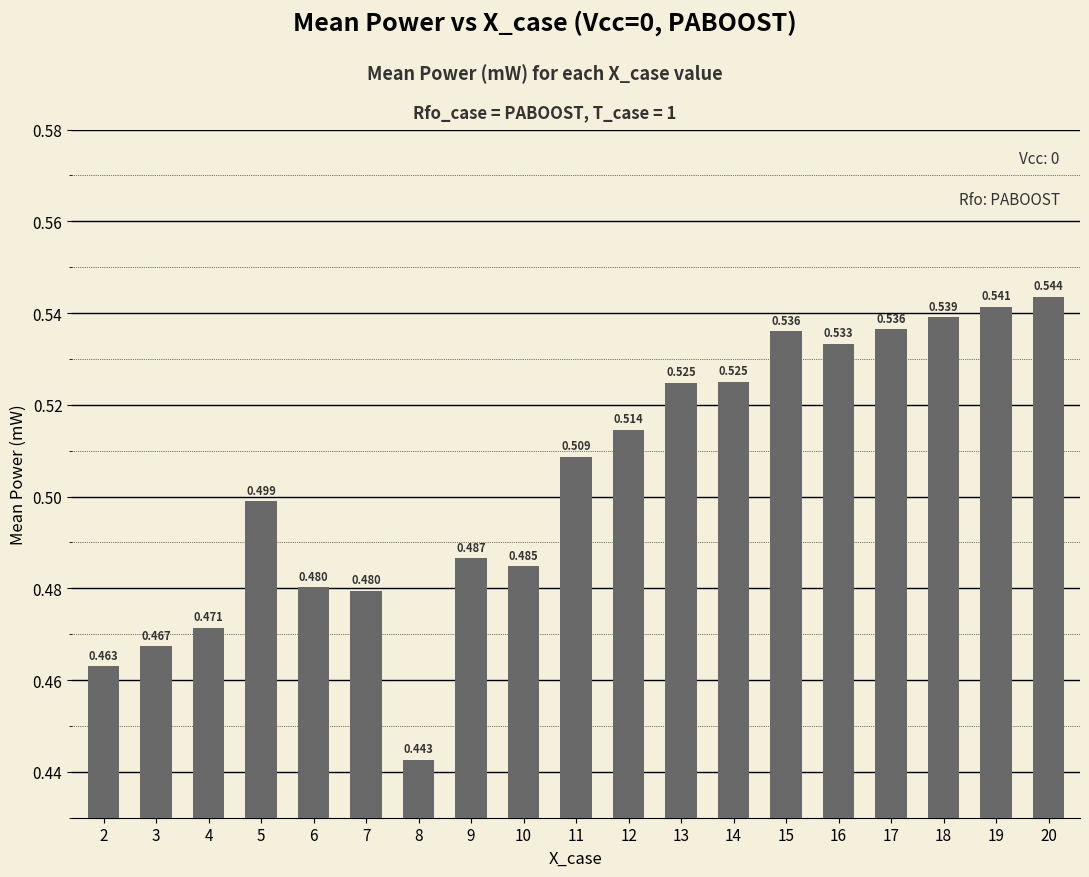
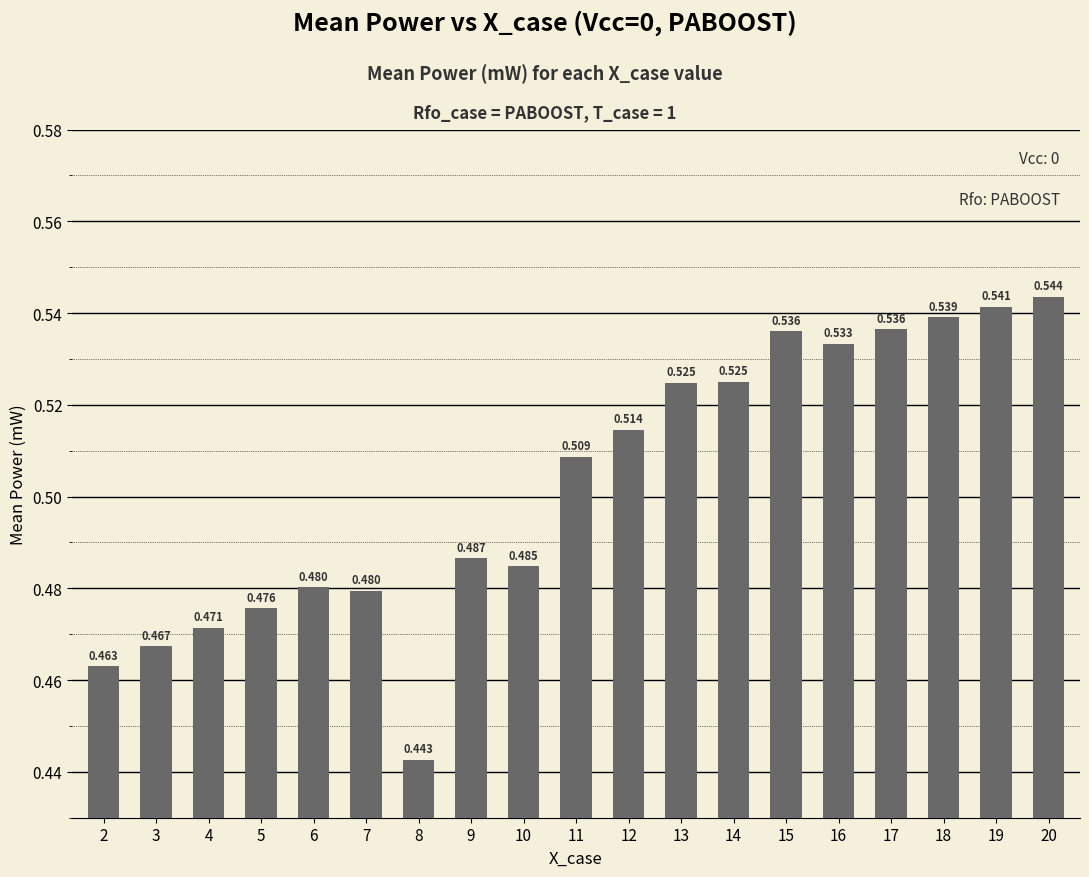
5: 0.499 -> 0.476
